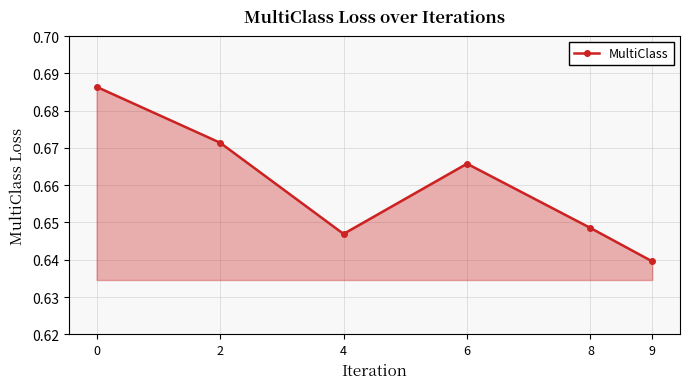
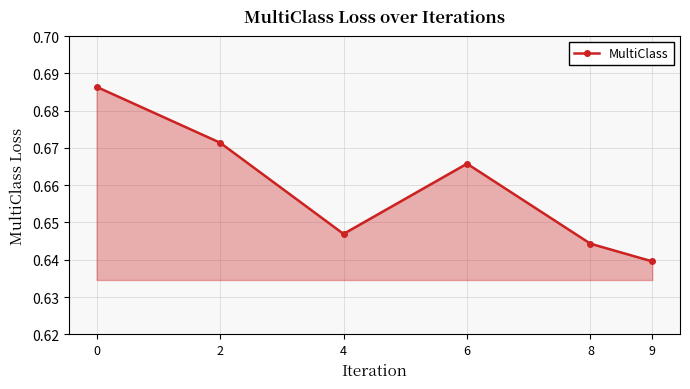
8: 0.649 -> 0.644
